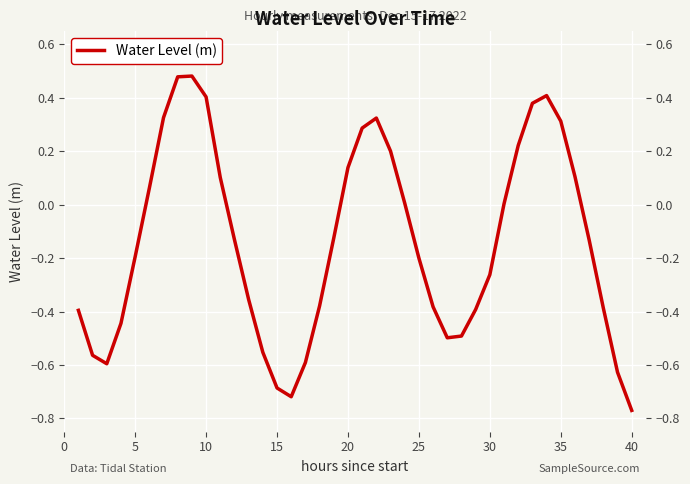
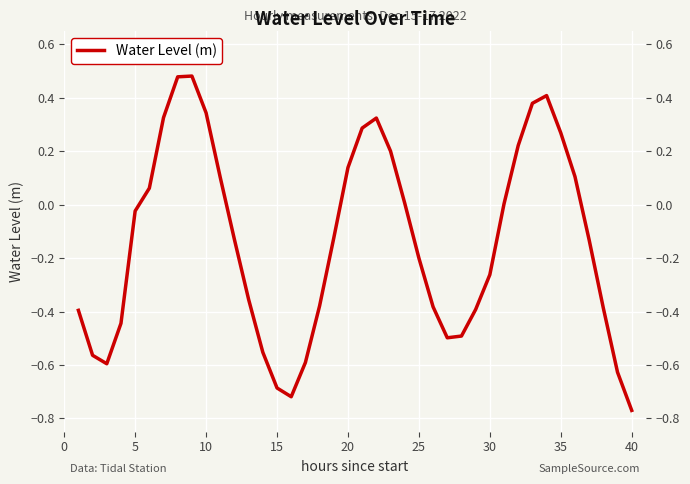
5: -0.20 -> -0.02
10: 0.40 -> 0.34
35: 0.31 -> 0.27
